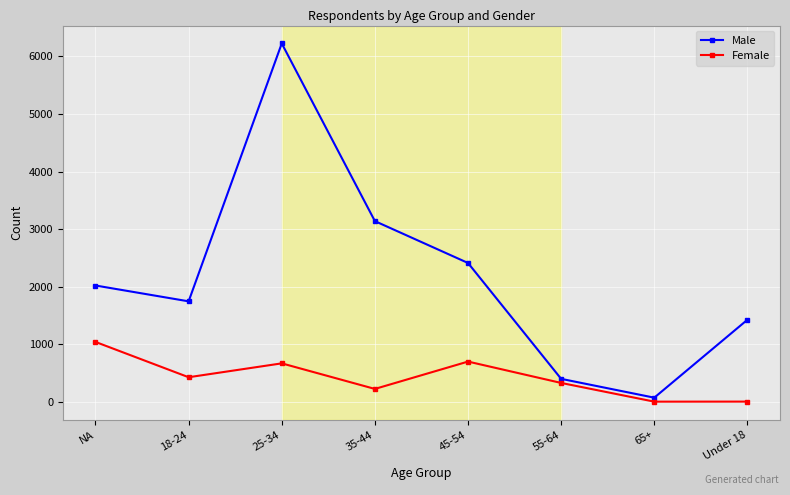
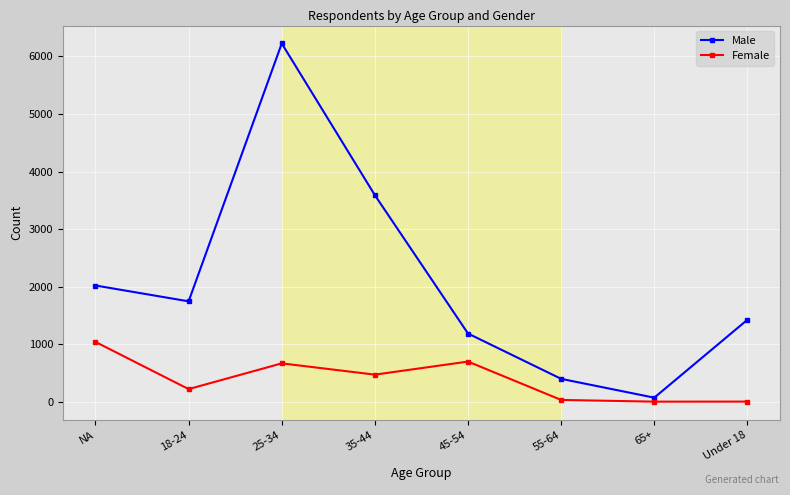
Female, 18-24: 400 -> 200
Male, 35-44: 3100 -> 3600
Female, 35-44: 200 -> 500
Male, 45-54: 2400 -> 1200
Female, 55-64: 300 -> 0
